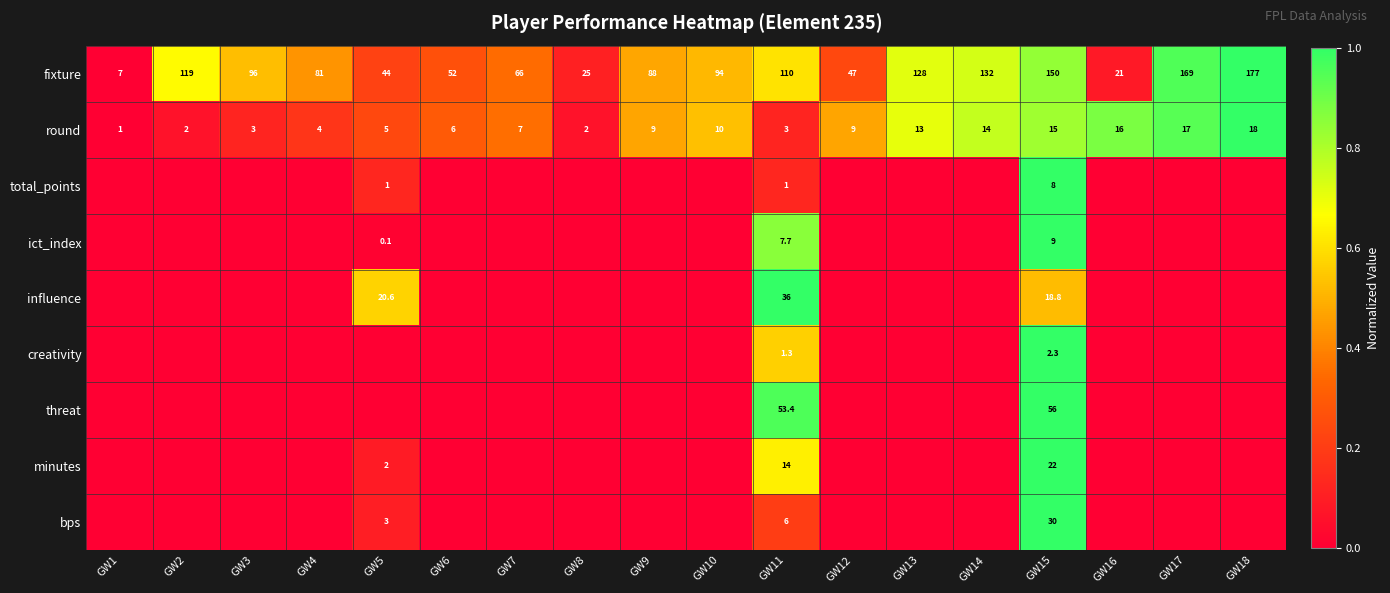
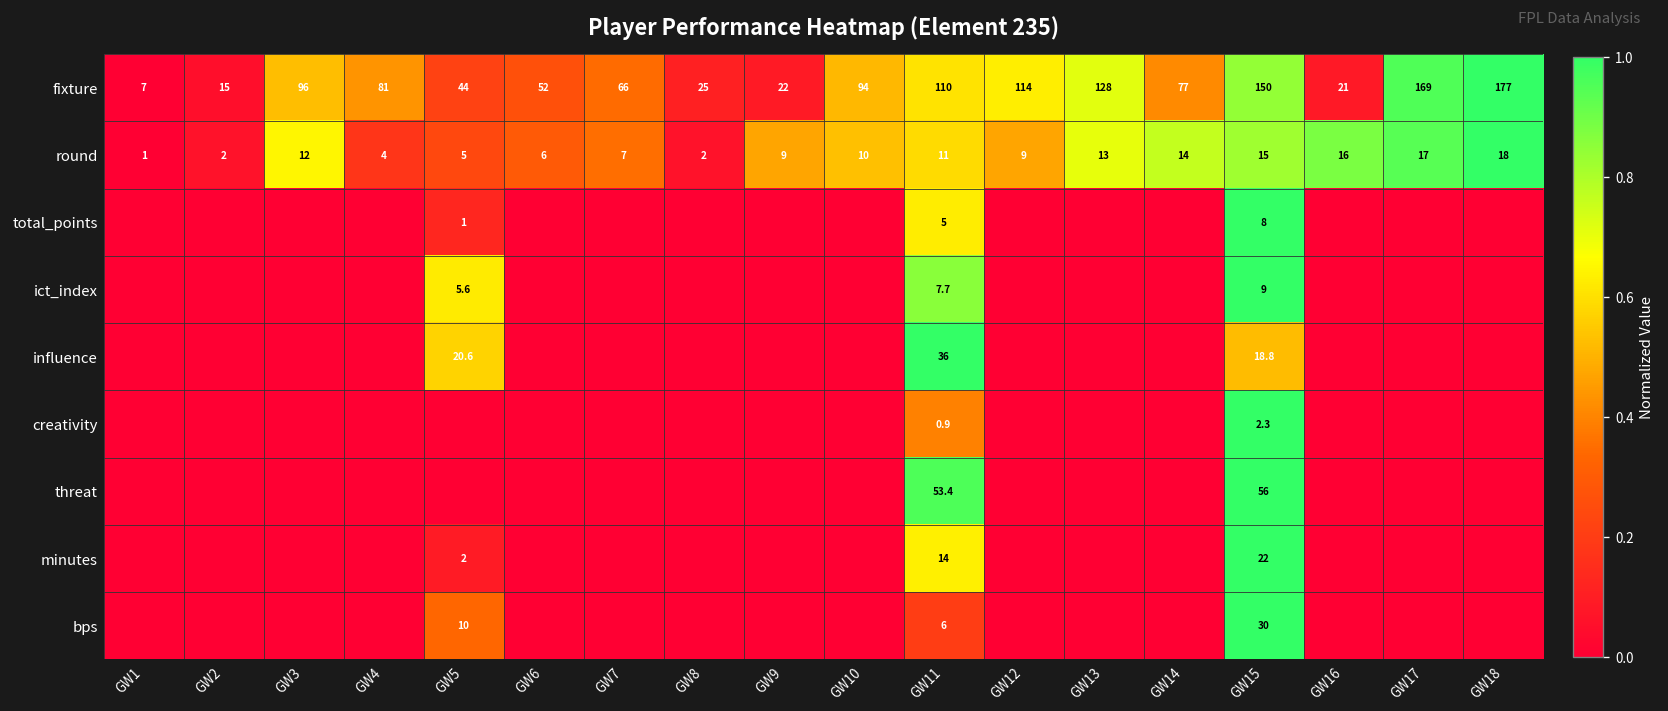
fixture, GW2: 119 -> 15
fixture, GW9: 88 -> 22
fixture, GW12: 47 -> 114
fixture, GW14: 132 -> 77
round, GW3: 3 -> 12
round, GW11: 3 -> 11
total_points, GW11: 1 -> 5
ict_index, GW5: 0.1 -> 5.6
creativity, GW11: 1.3 -> 0.9
bps, GW5: 3 -> 10
